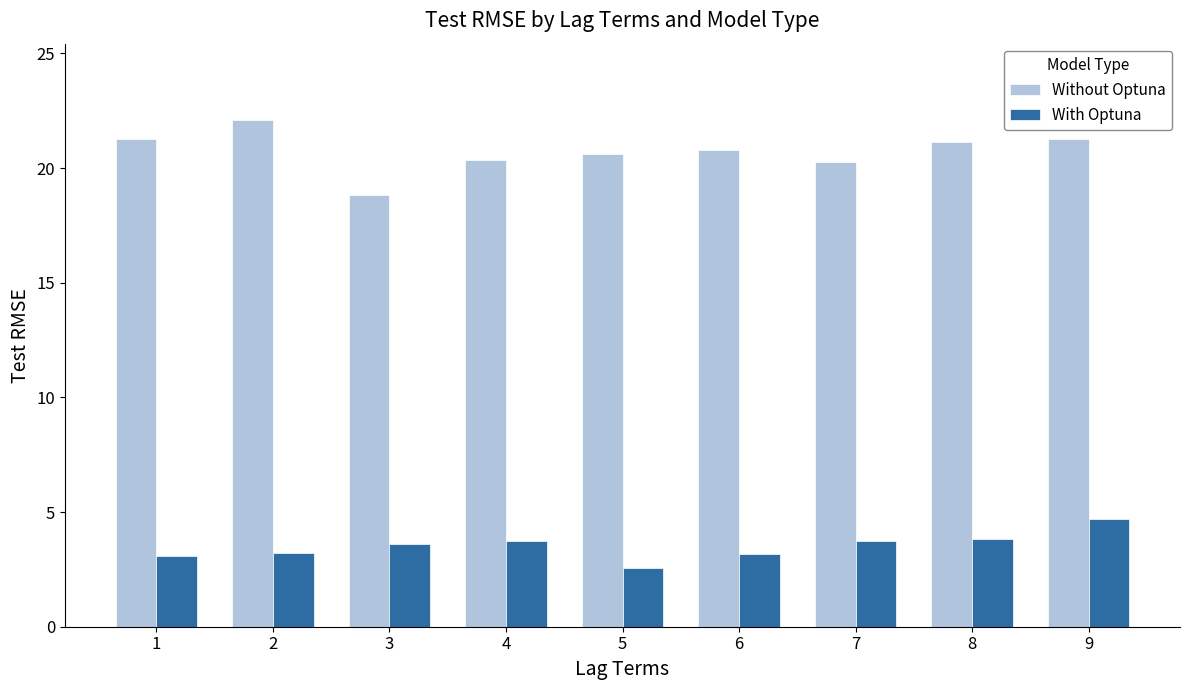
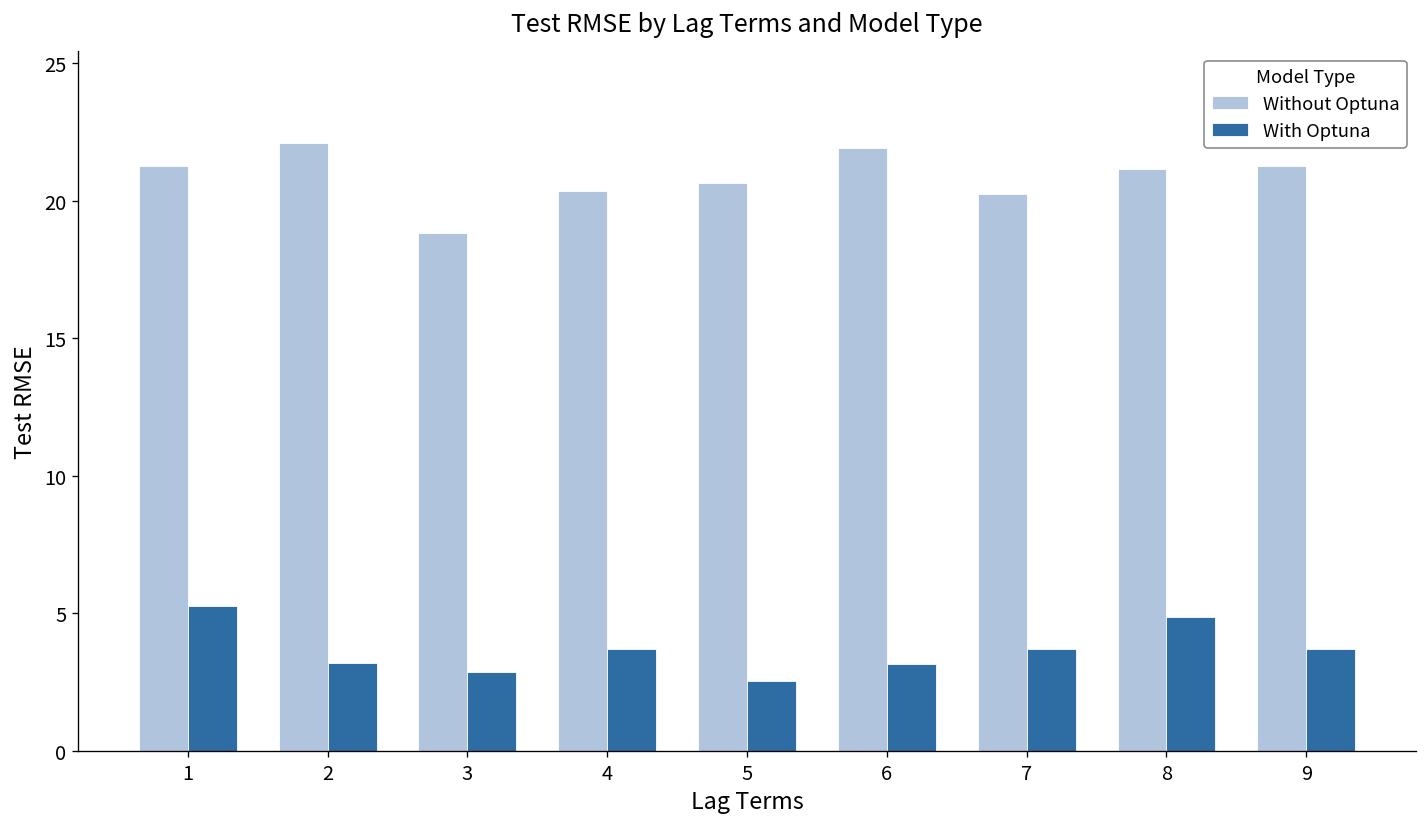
With Optuna, 1: 3.1 -> 5.3
With Optuna, 3: 3.6 -> 2.9
Without Optuna, 6: 20.8 -> 21.9
With Optuna, 8: 3.8 -> 4.9
With Optuna, 9: 4.7 -> 3.7
